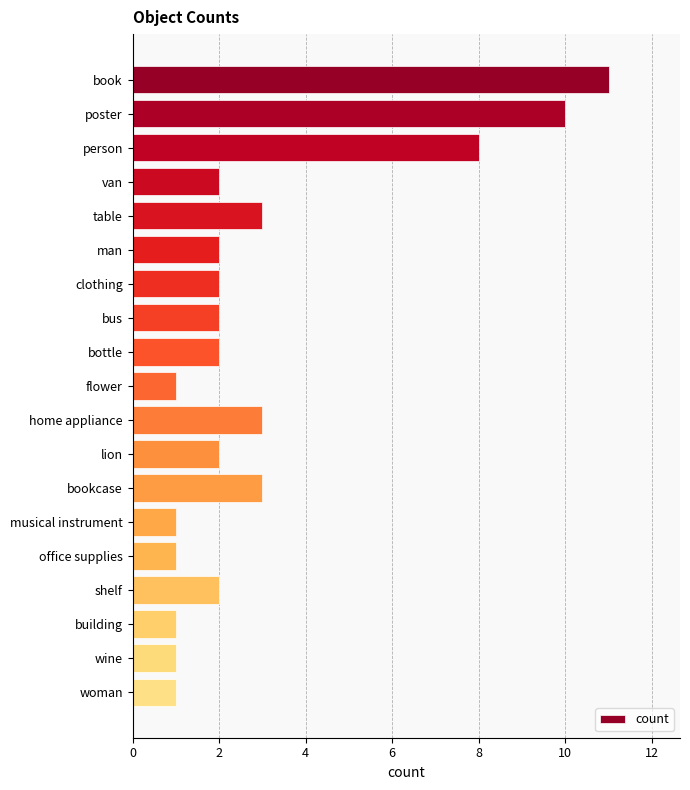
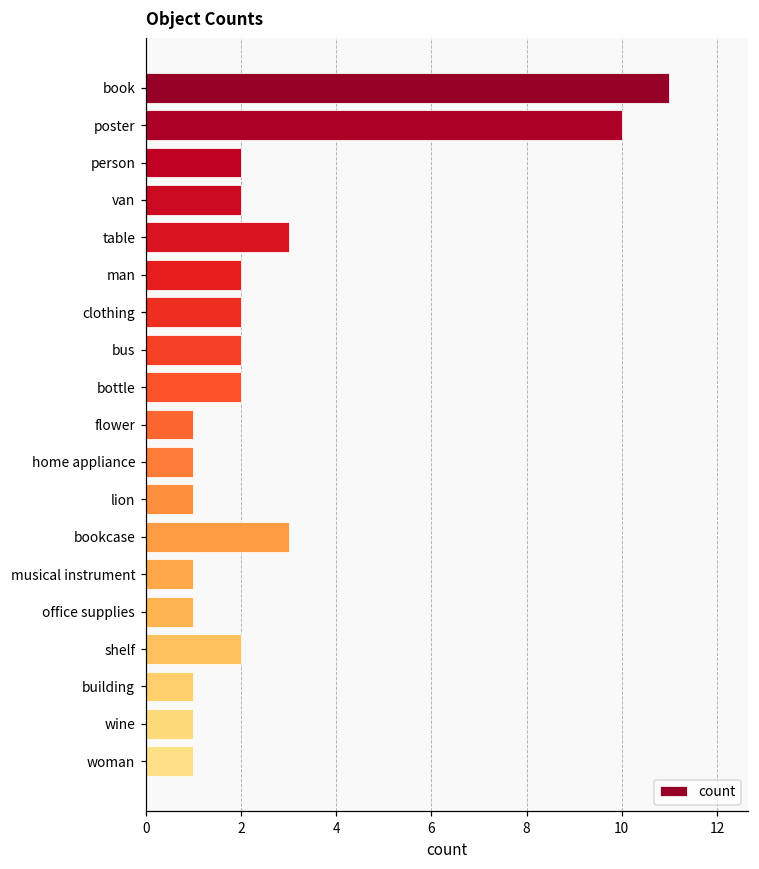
person: 8 -> 2
home appliance: 3 -> 1
lion: 2 -> 1
